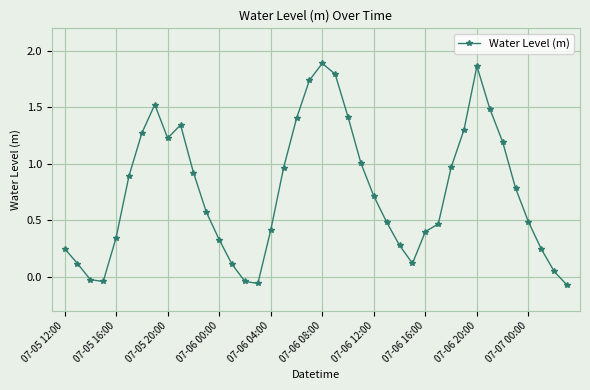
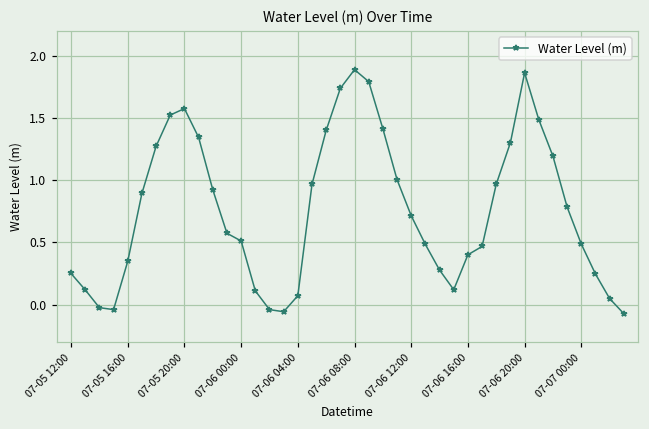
07-05 20:00: 1.23 -> 1.58
07-06 00:00: 0.33 -> 0.51
07-06 04:00: 0.41 -> 0.07
